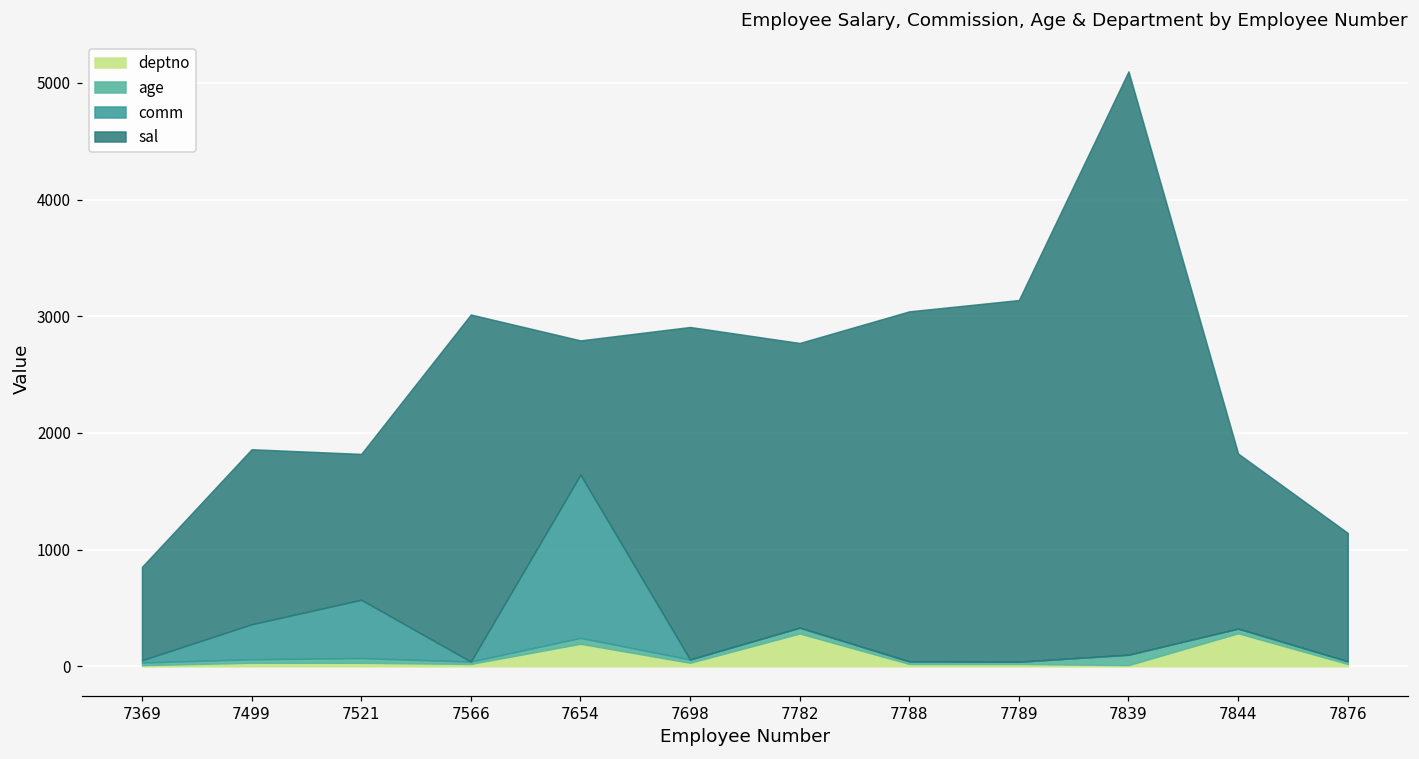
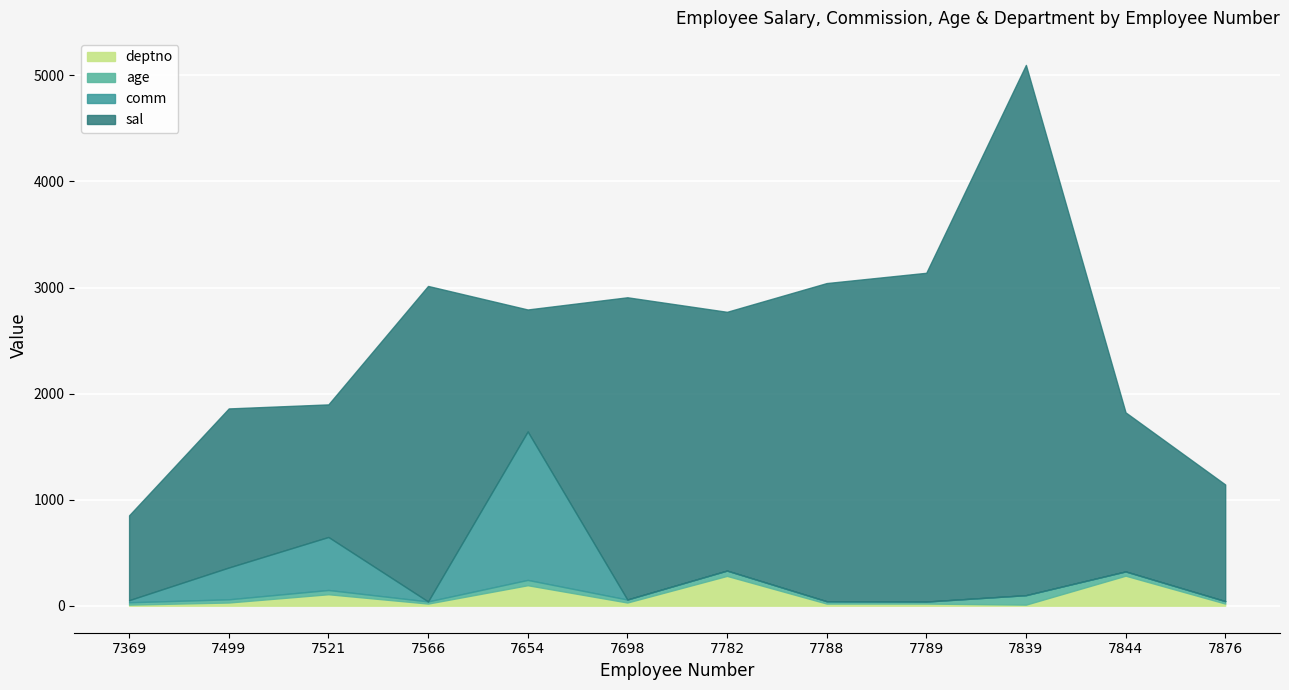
deptno, 7521: 30 -> 110
